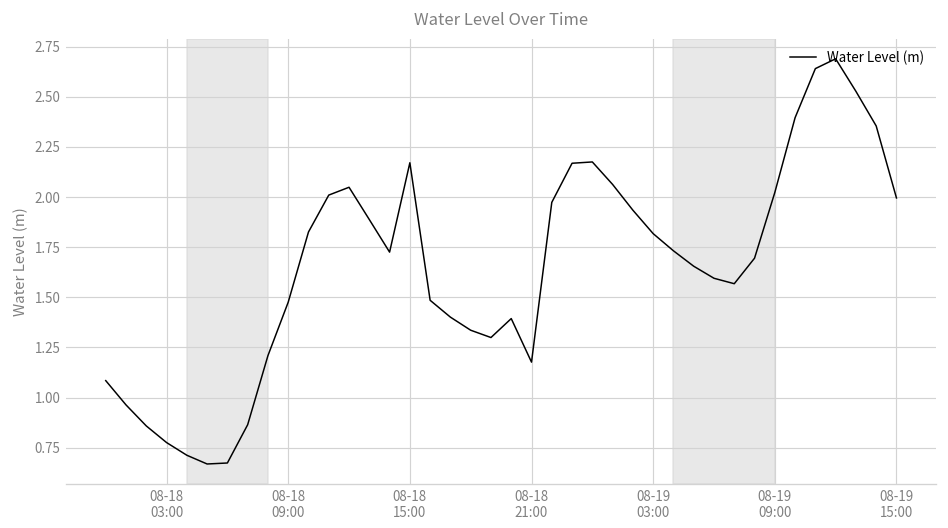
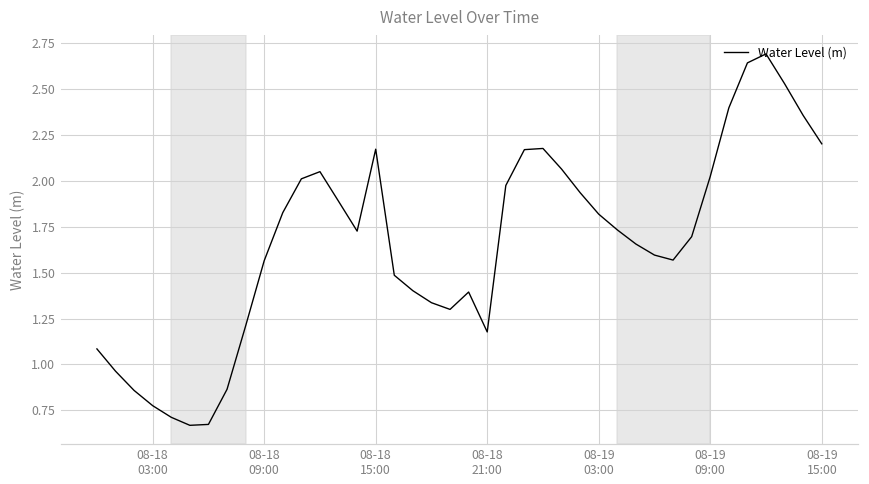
08-18 09:00: 1.48 -> 1.56
08-19 15:00: 2.00 -> 2.20
